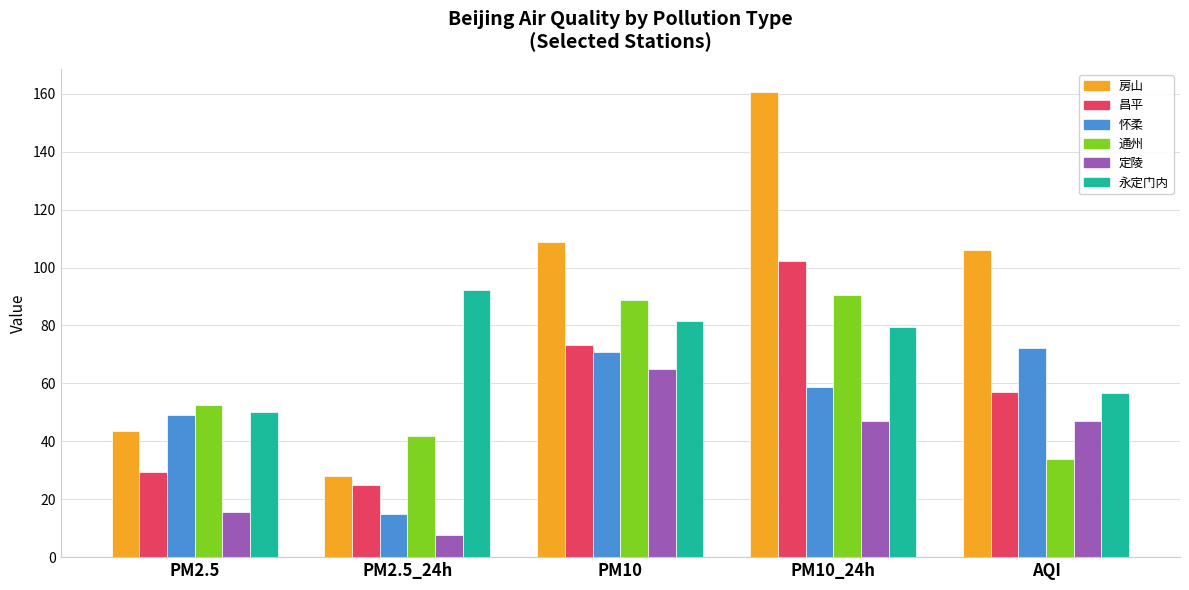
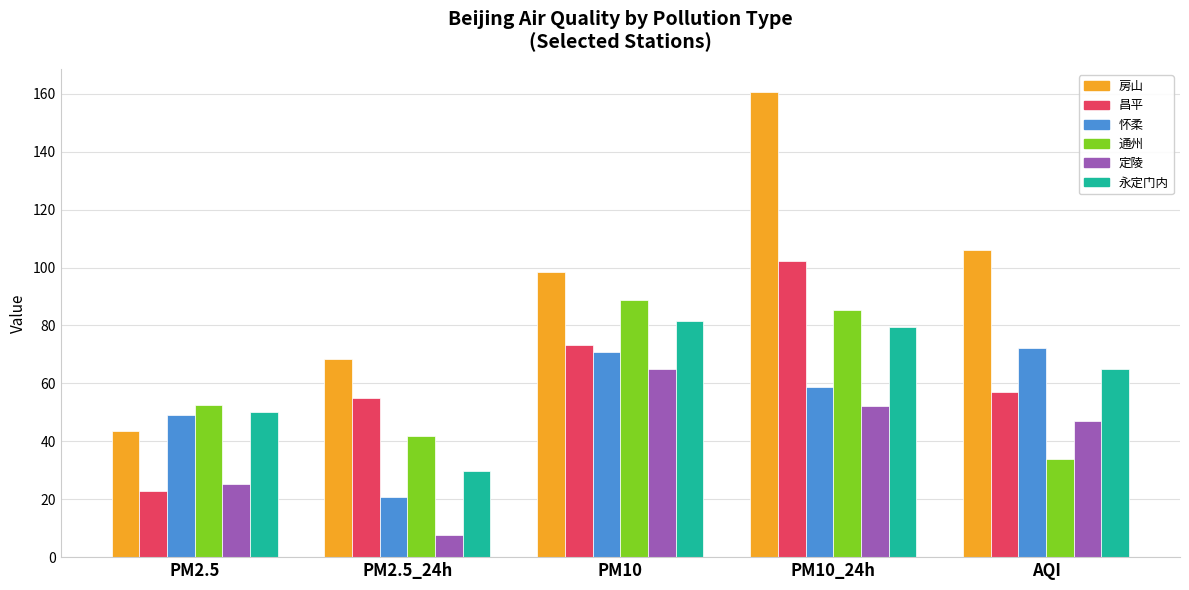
昌平, PM2.5: 30 -> 23
定陵, PM2.5: 16 -> 25
房山, PM2.5_24h: 28 -> 68
昌平, PM2.5_24h: 25 -> 55
怀柔, PM2.5_24h: 15 -> 21
永定门内, PM2.5_24h: 92 -> 30
房山, PM10: 109 -> 98
通州, PM10_24h: 91 -> 86
定陵, PM10_24h: 47 -> 52
永定门内, AQI: 57 -> 65
